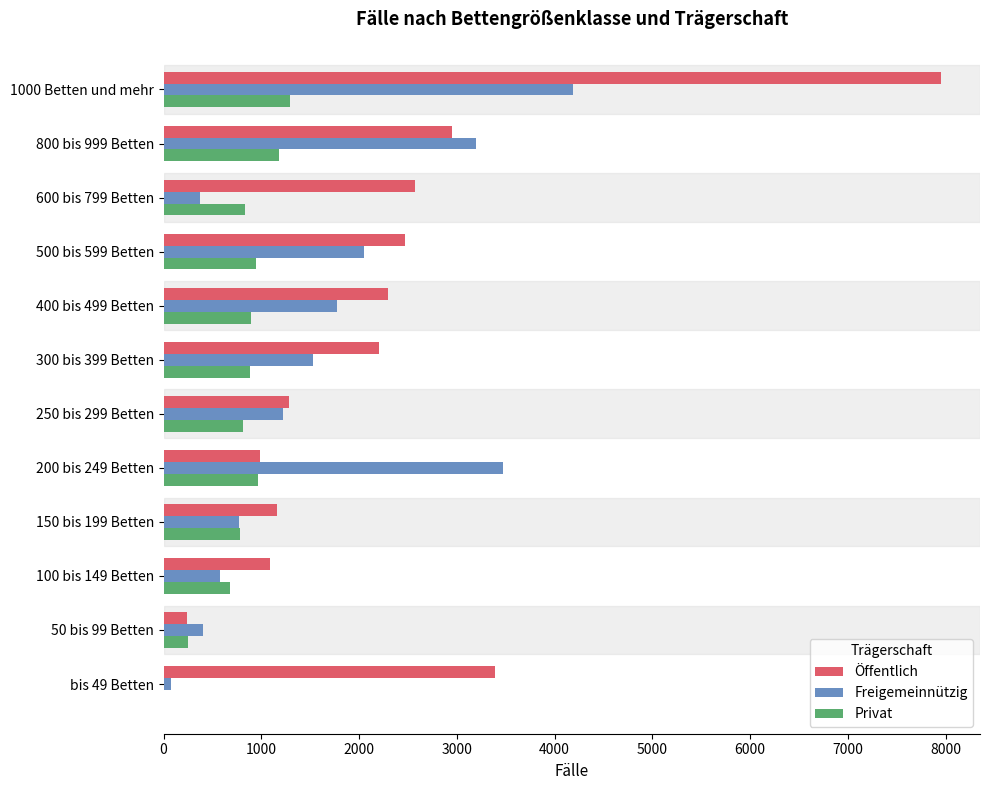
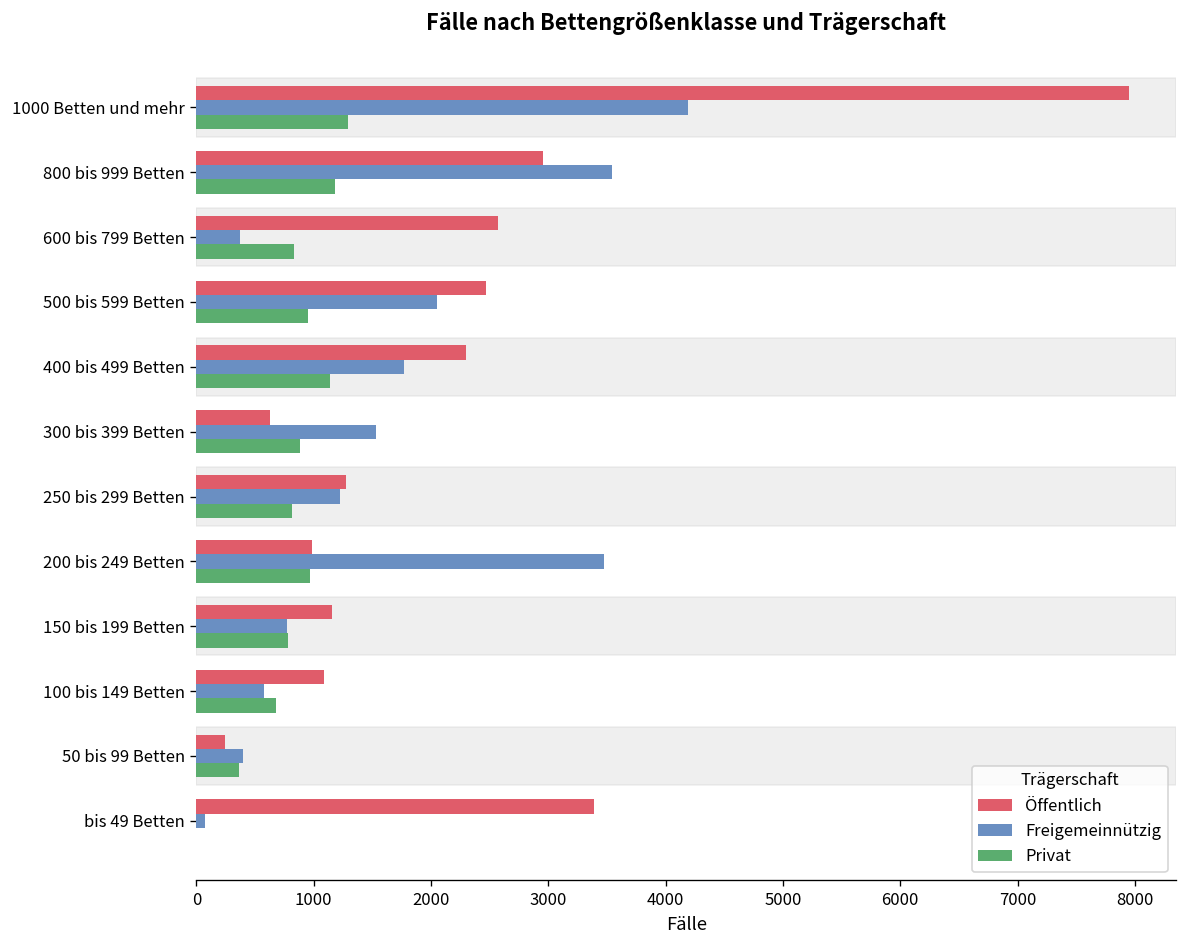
Freigemeinnützig, 800 bis 999 Betten: 3200 -> 3500
Privat, 400 bis 499 Betten: 900 -> 1100
Öffentlich, 300 bis 399 Betten: 2200 -> 600
Privat, 50 bis 99 Betten: 300 -> 400
